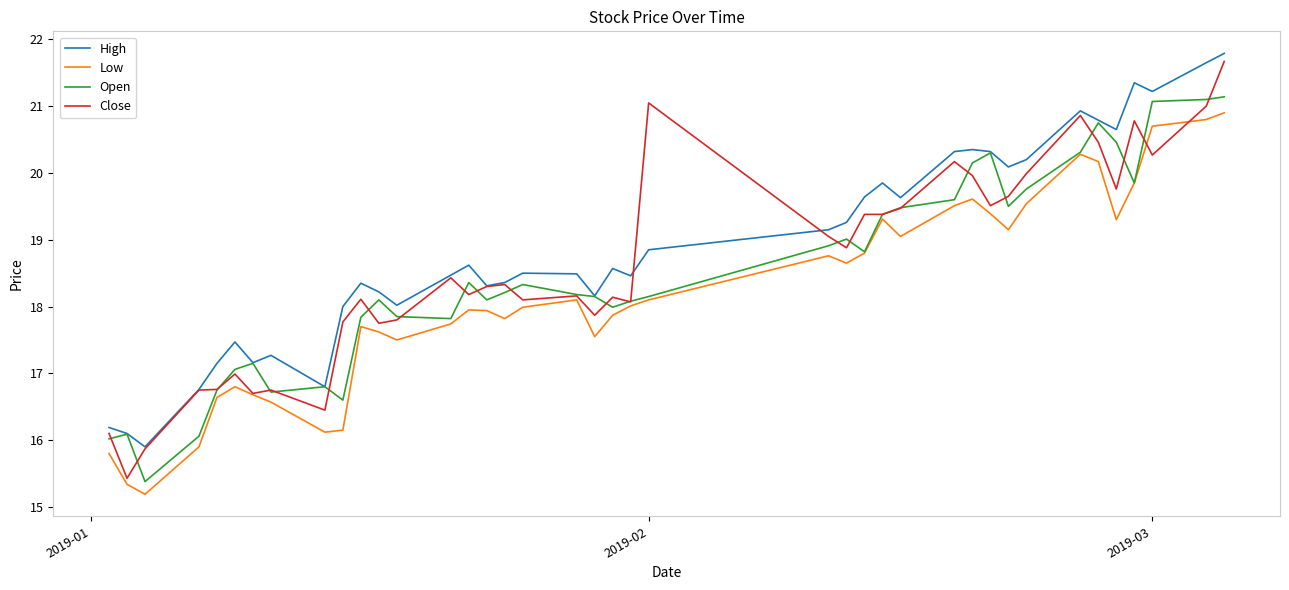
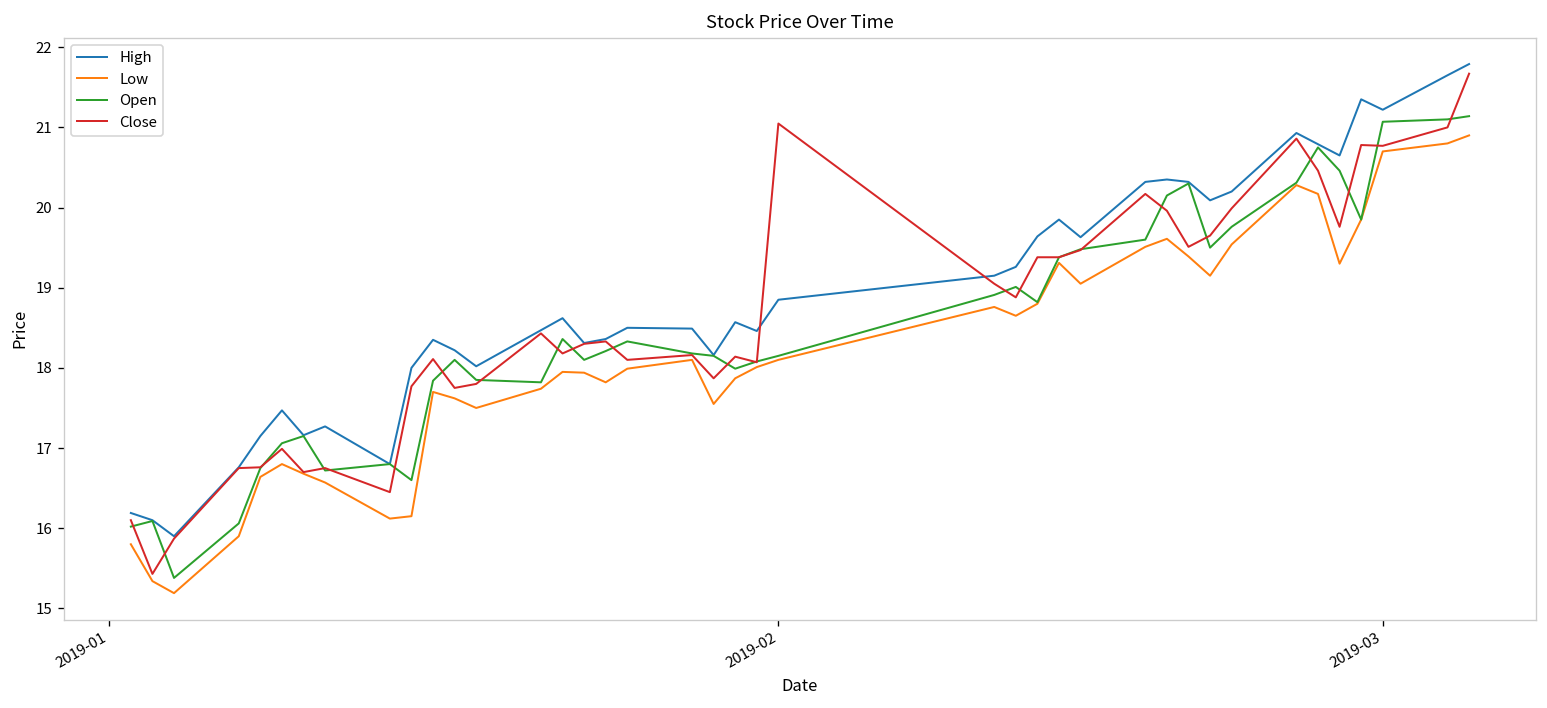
Close, 2019-03: 20.3 -> 20.8
